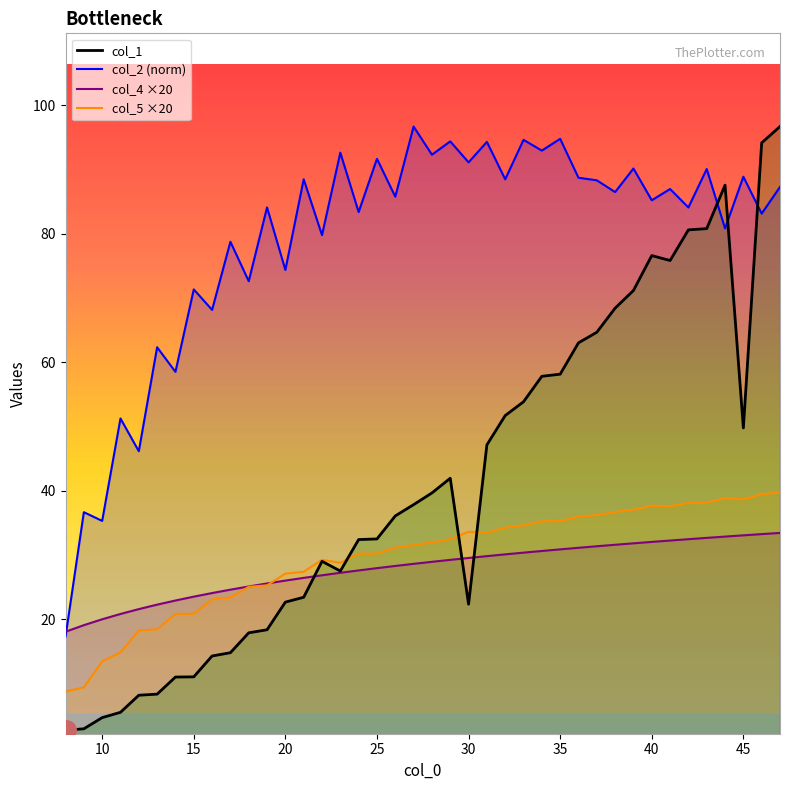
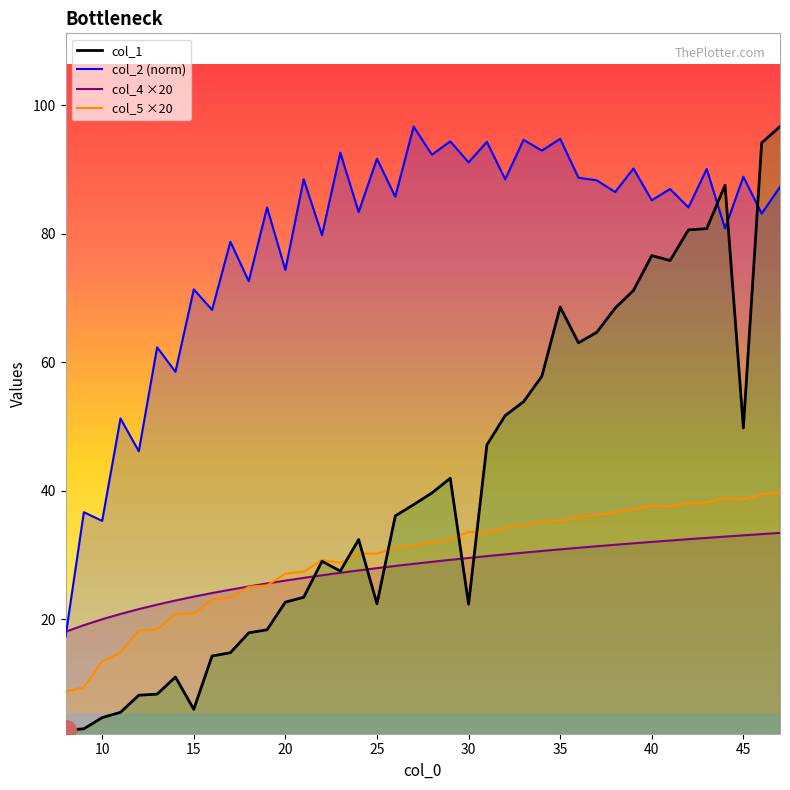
col_1, 15: 11 -> 6
col_1, 25: 33 -> 22
col_1, 35: 58 -> 69
